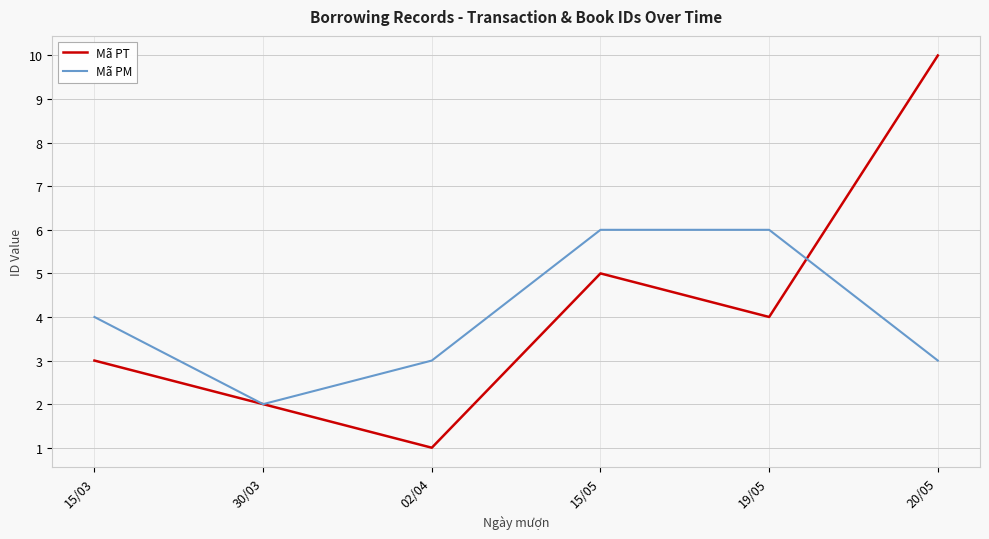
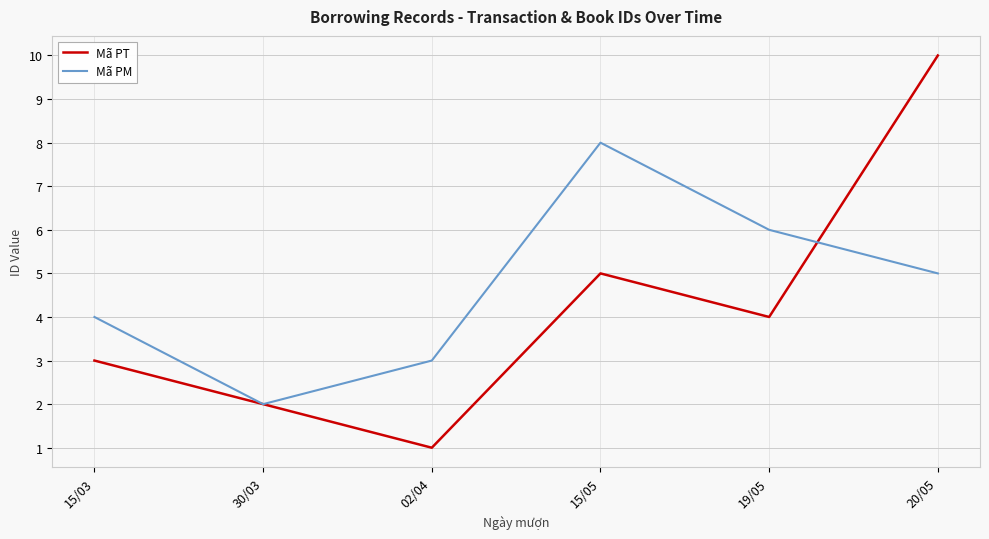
Mã PM, 15/05: 6 -> 8
Mã PM, 20/05: 3 -> 5
